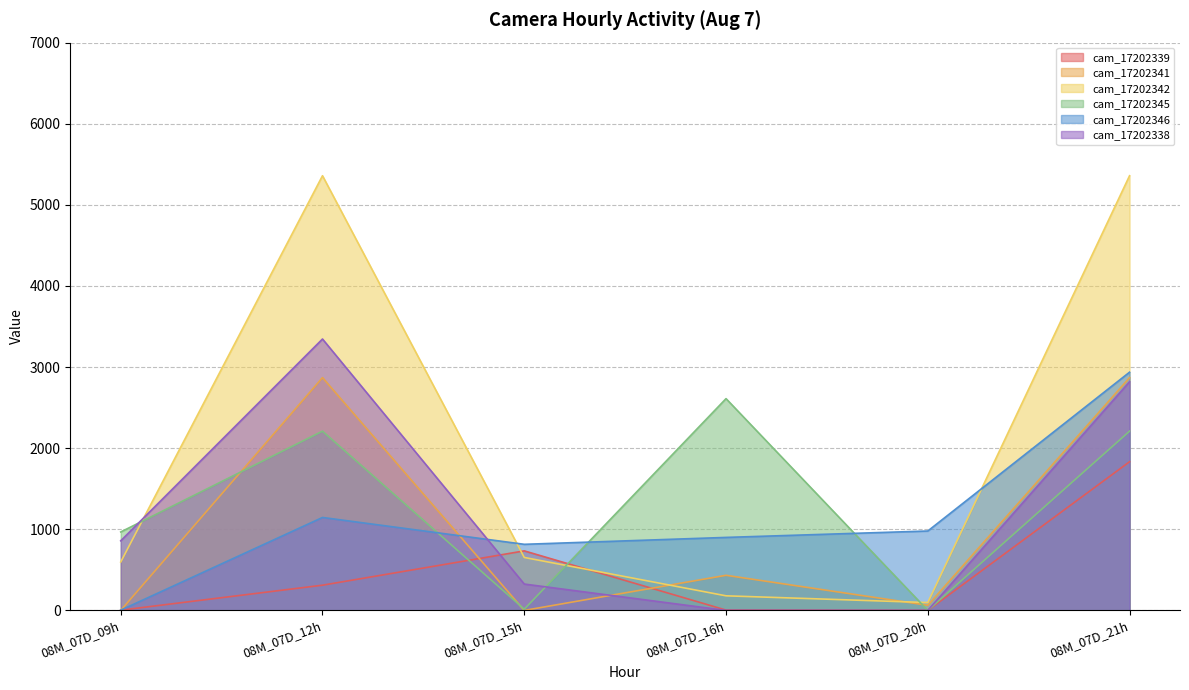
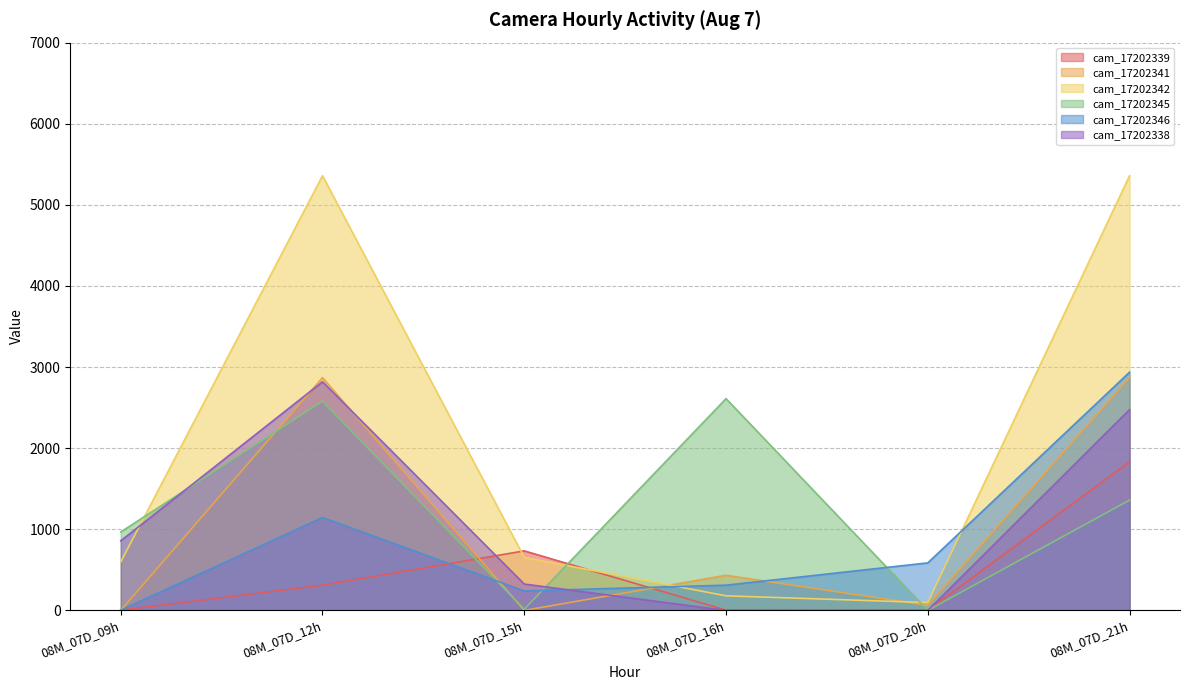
cam_17202345, 08M_07D_12h: 2200 -> 2600
cam_17202338, 08M_07D_12h: 3300 -> 2800
cam_17202346, 08M_07D_15h: 800 -> 200
cam_17202346, 08M_07D_16h: 900 -> 300
cam_17202346, 08M_07D_20h: 1000 -> 600
cam_17202345, 08M_07D_21h: 2200 -> 1400
cam_17202338, 08M_07D_21h: 2800 -> 2500
